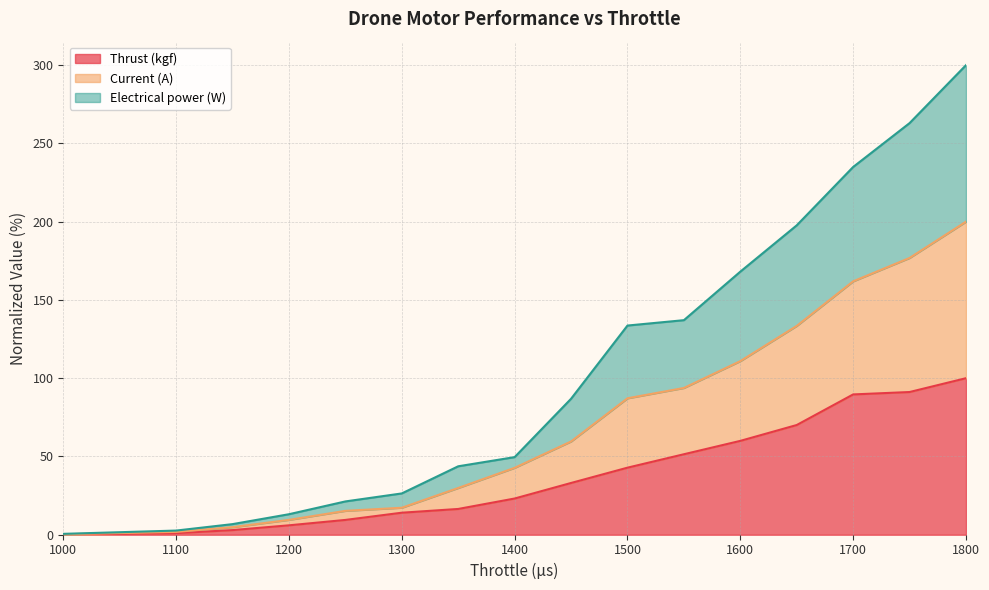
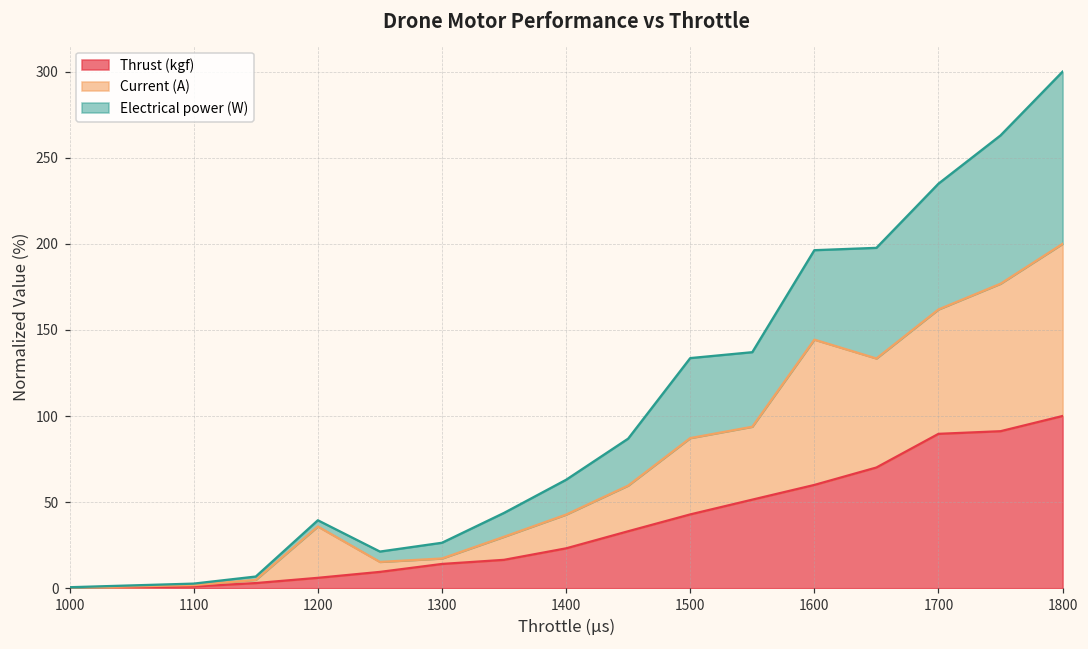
Current (A), 1200: 3 -> 30
Electrical power (W), 1400: 7 -> 20
Current (A), 1600: 51 -> 84
Electrical power (W), 1600: 57 -> 52
